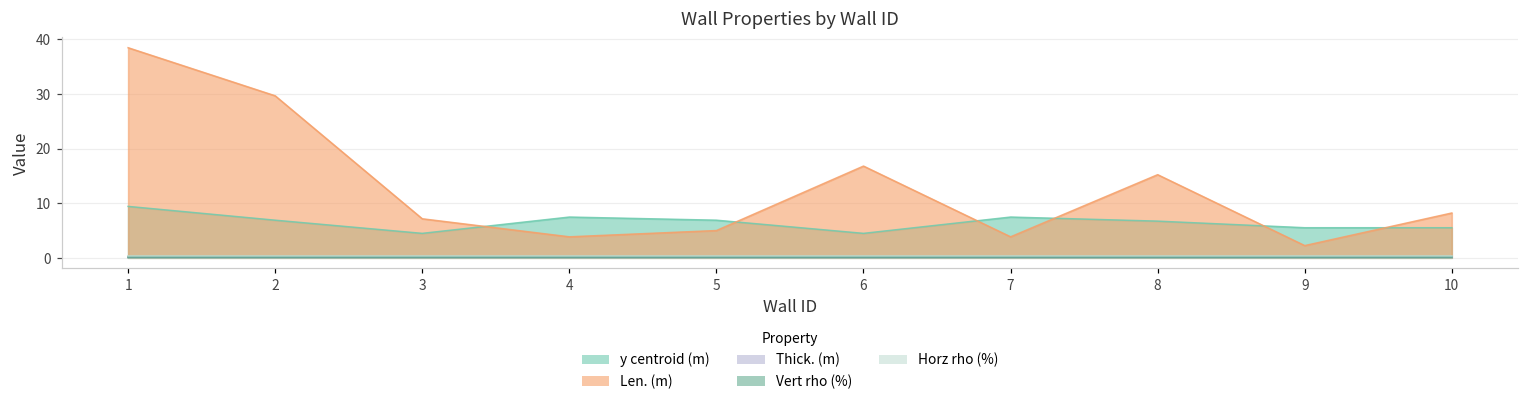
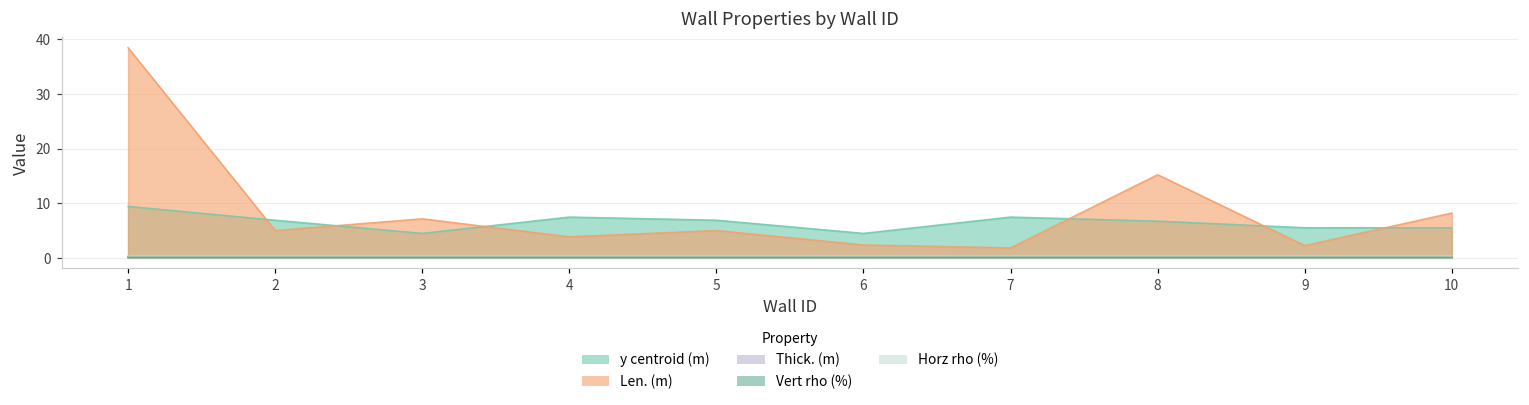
Len. (m), 2: 30 -> 5
Len. (m), 6: 17 -> 2
Len. (m), 7: 4 -> 2
